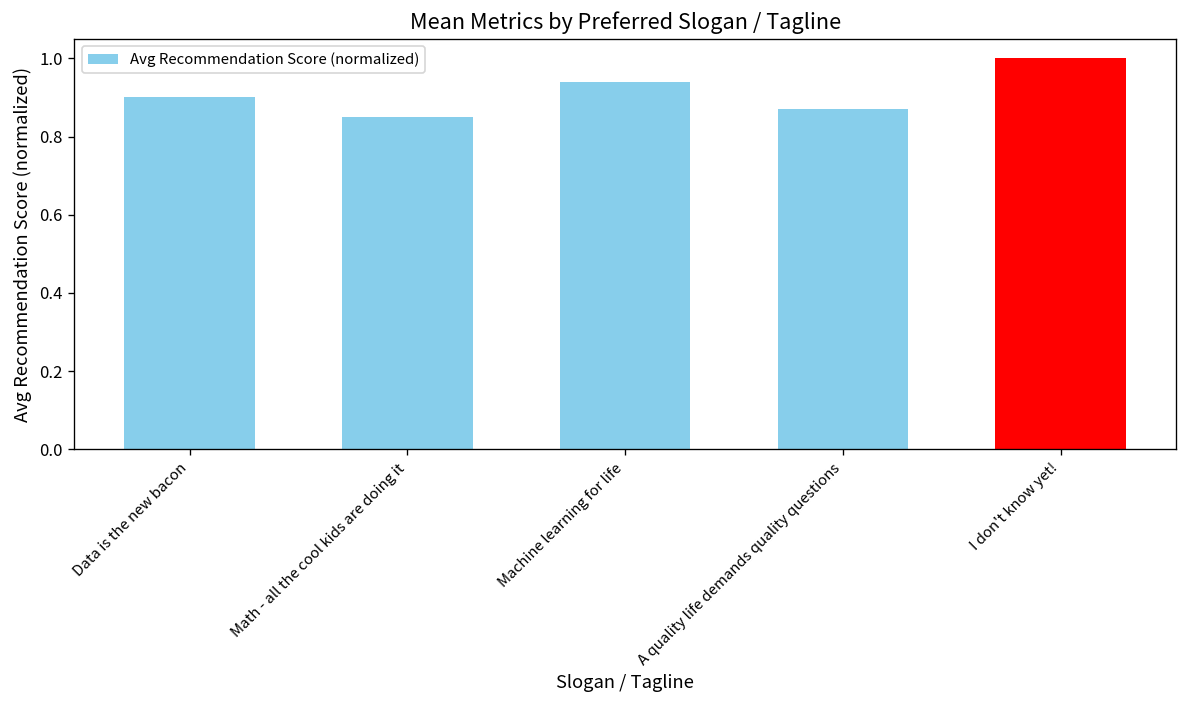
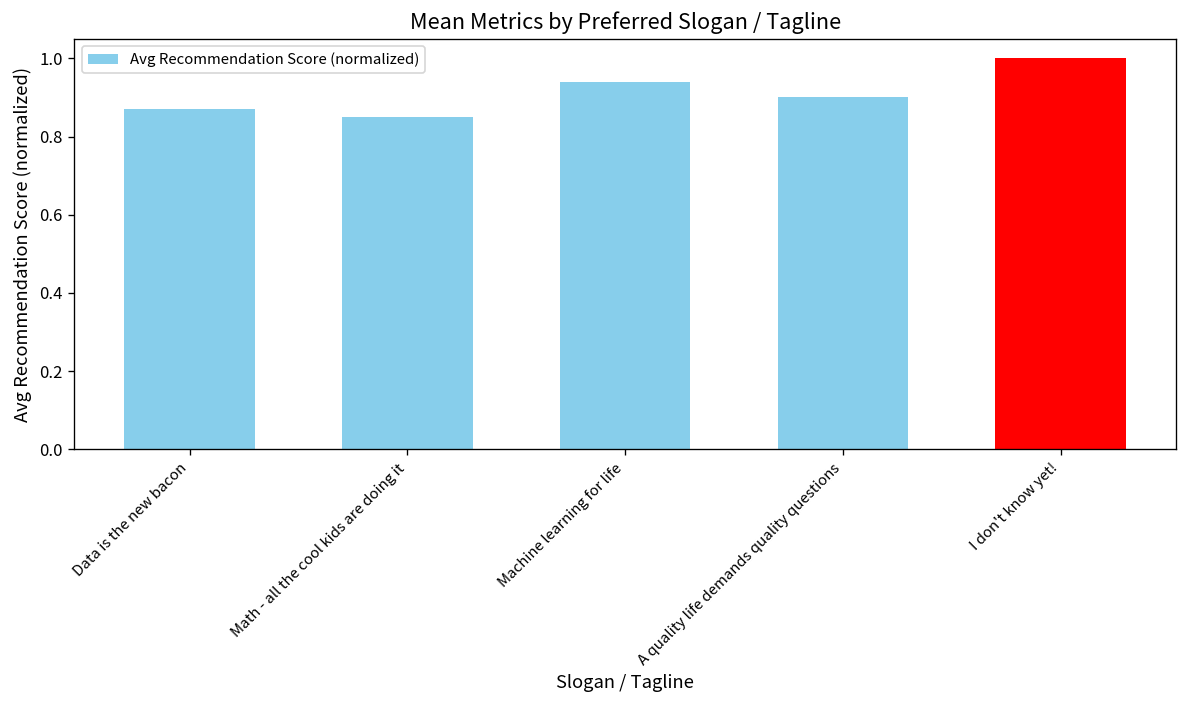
Data is the new bacon: 0.90 -> 0.87
A quality life demands quality questions: 0.87 -> 0.90
